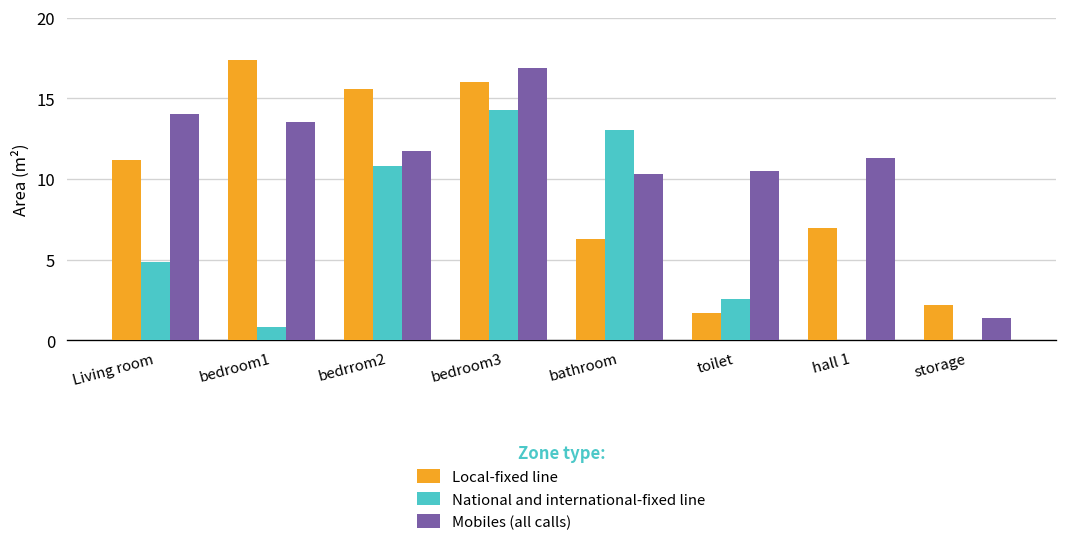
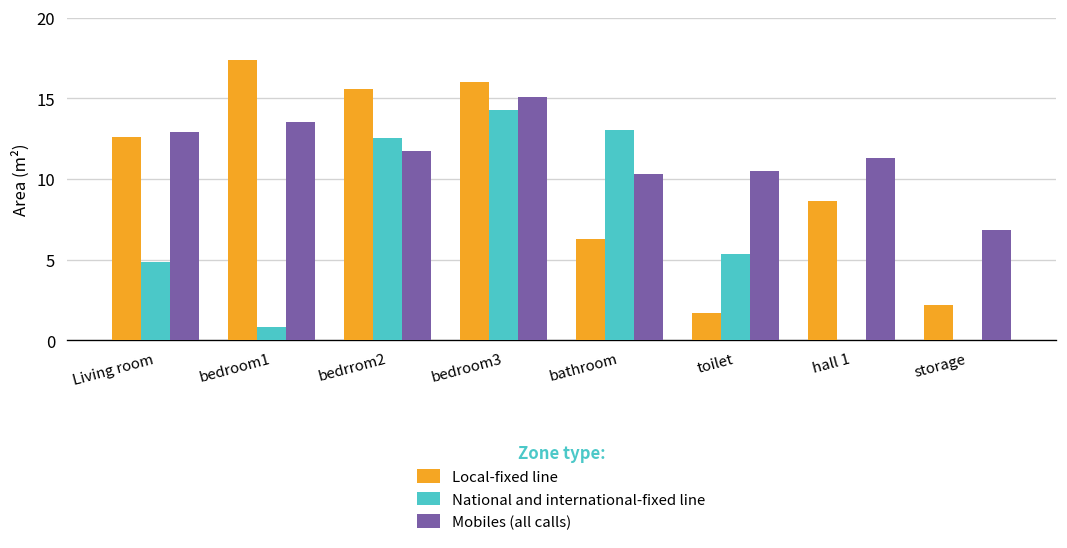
Local-fixed line, Living room: 11.2 -> 12.6
Mobiles (all calls), Living room: 14.0 -> 12.9
National and international-fixed line, bedrrom2: 10.8 -> 12.5
Mobiles (all calls), bedroom3: 16.8 -> 15.0
National and international-fixed line, toilet: 2.5 -> 5.3
Local-fixed line, hall 1: 6.9 -> 8.6
Mobiles (all calls), storage: 1.4 -> 6.8
